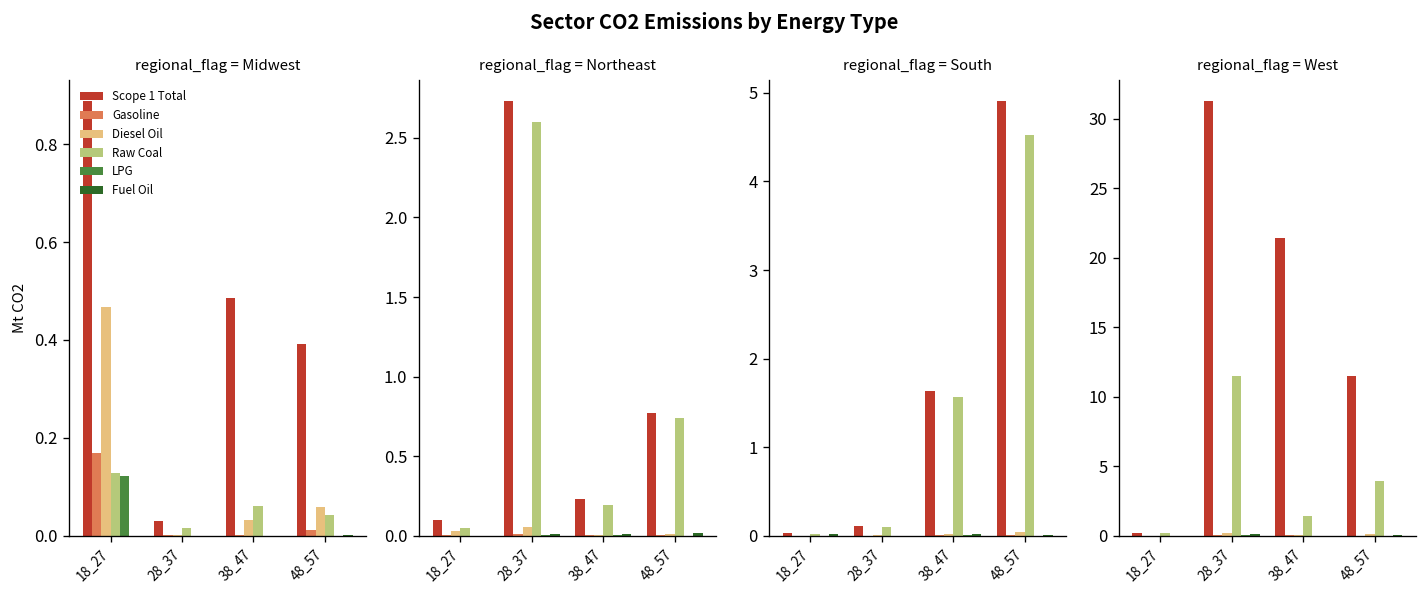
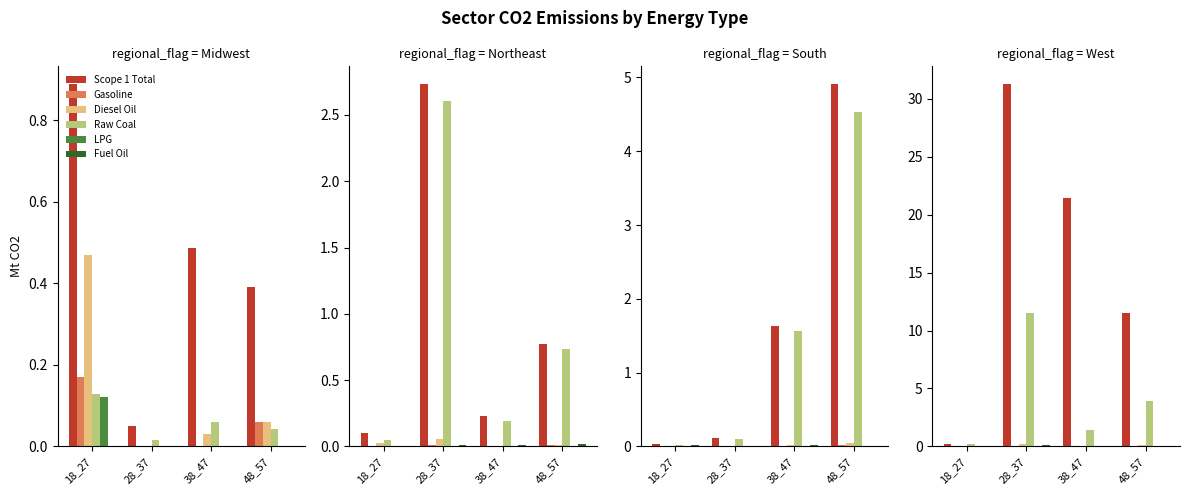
regional_flag = Midwest, Scope 1 Total, 28_37: 0.03 -> 0.05
regional_flag = Midwest, Gasoline, 48_57: 0.01 -> 0.06
